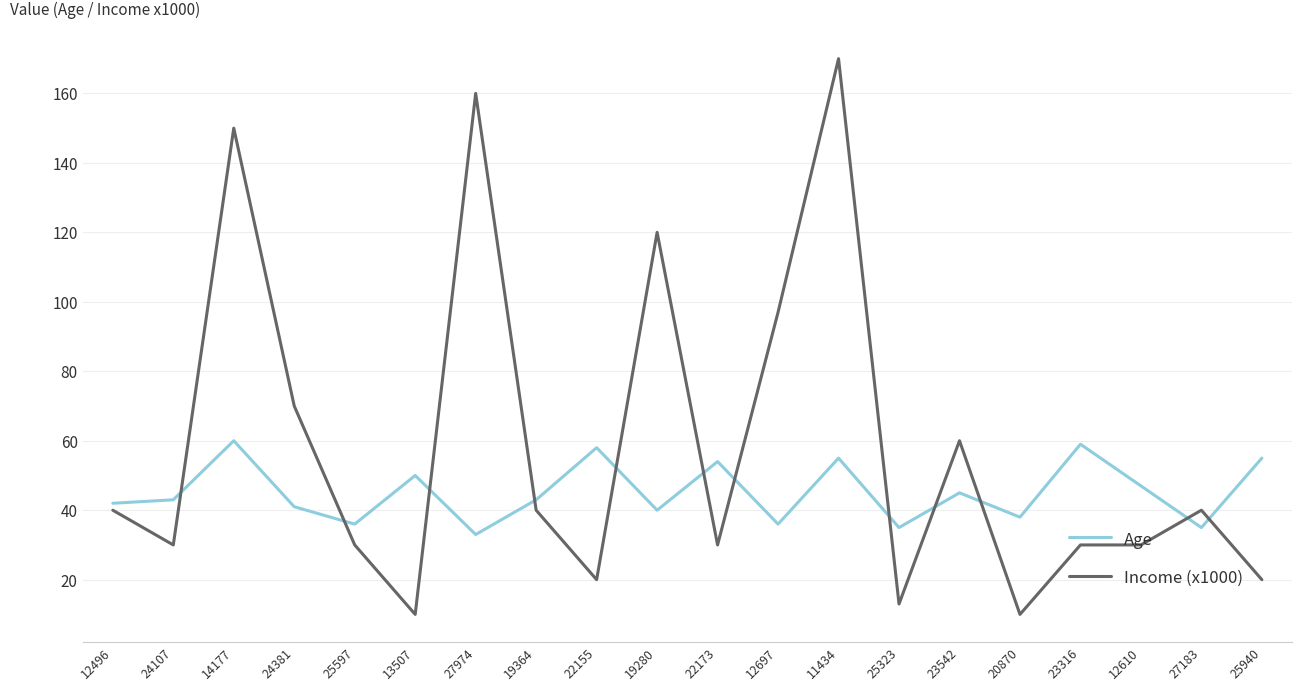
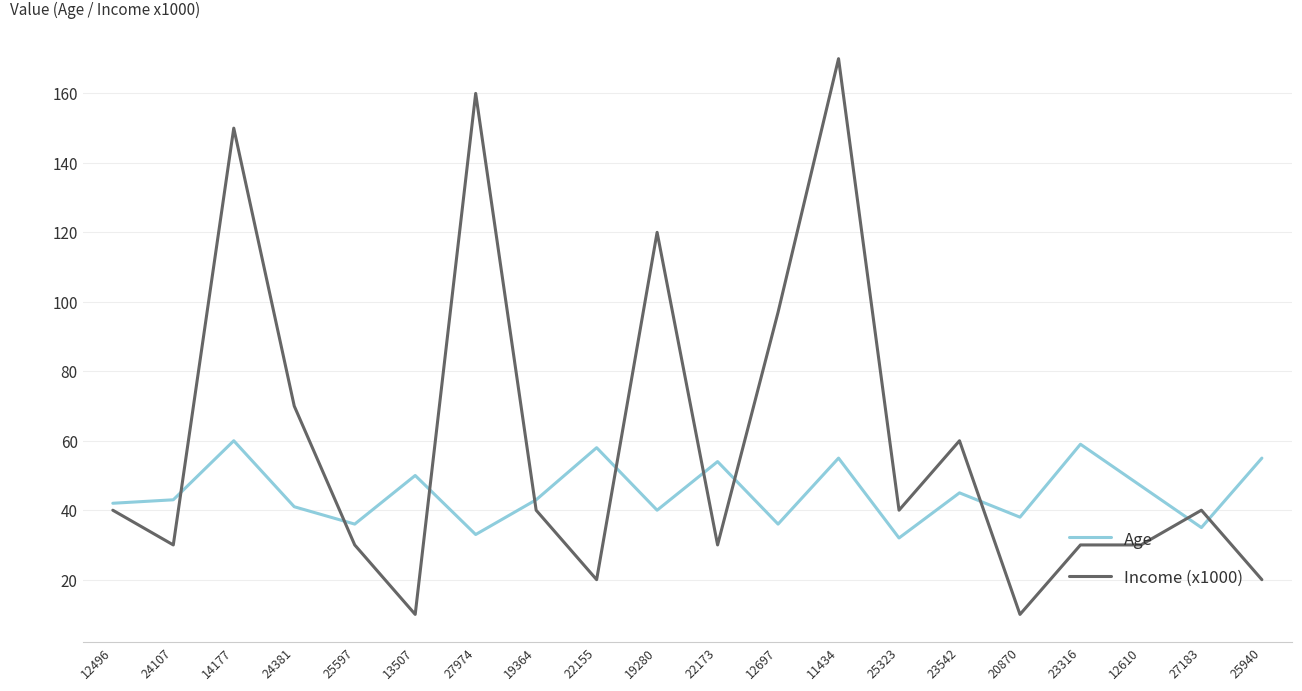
Age, 25323: 35 -> 32
Income (x1000), 25323: 13 -> 40
